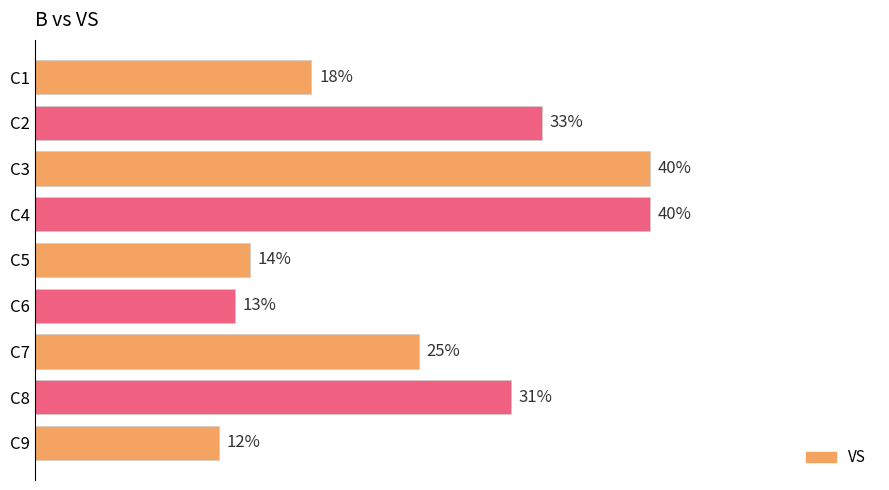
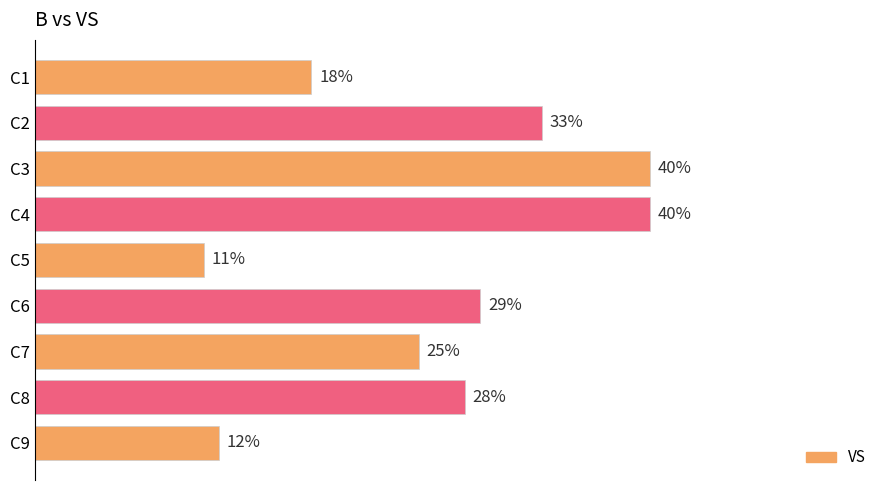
C5: 14% -> 11%
C6: 13% -> 29%
C8: 31% -> 28%
